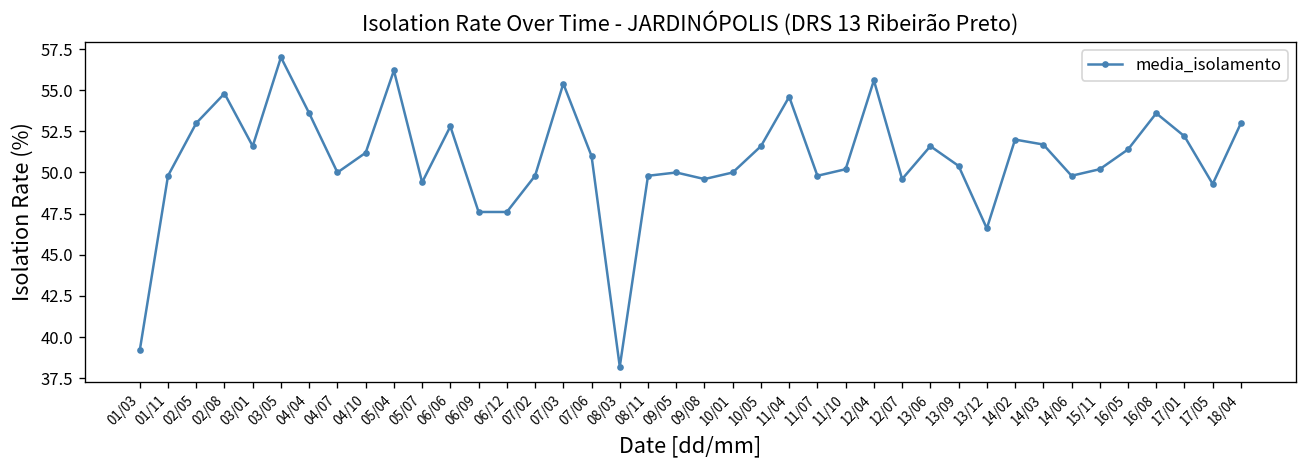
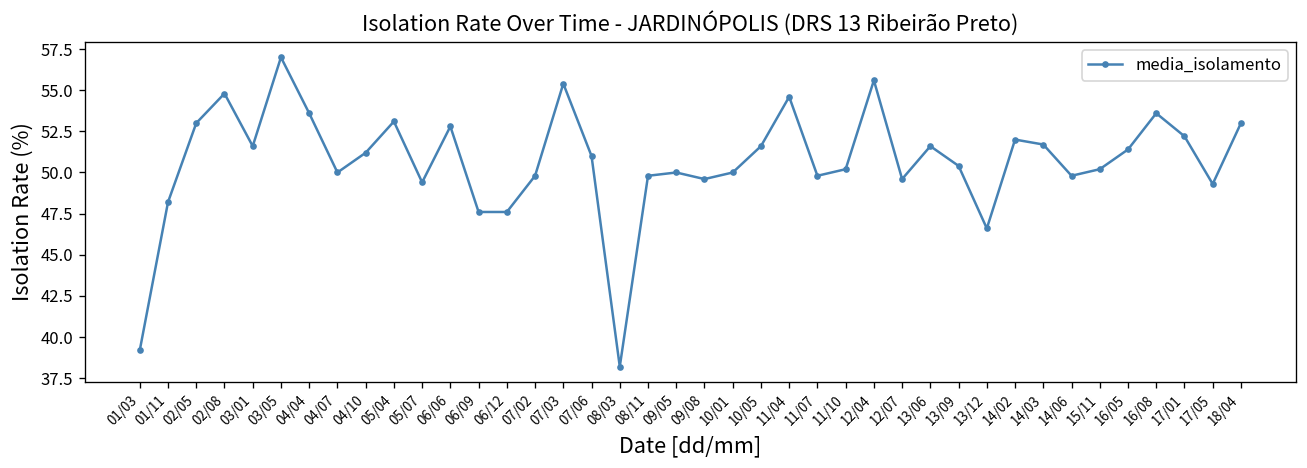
01/11: 49.8 -> 48.2
05/04: 56.2 -> 53.1
